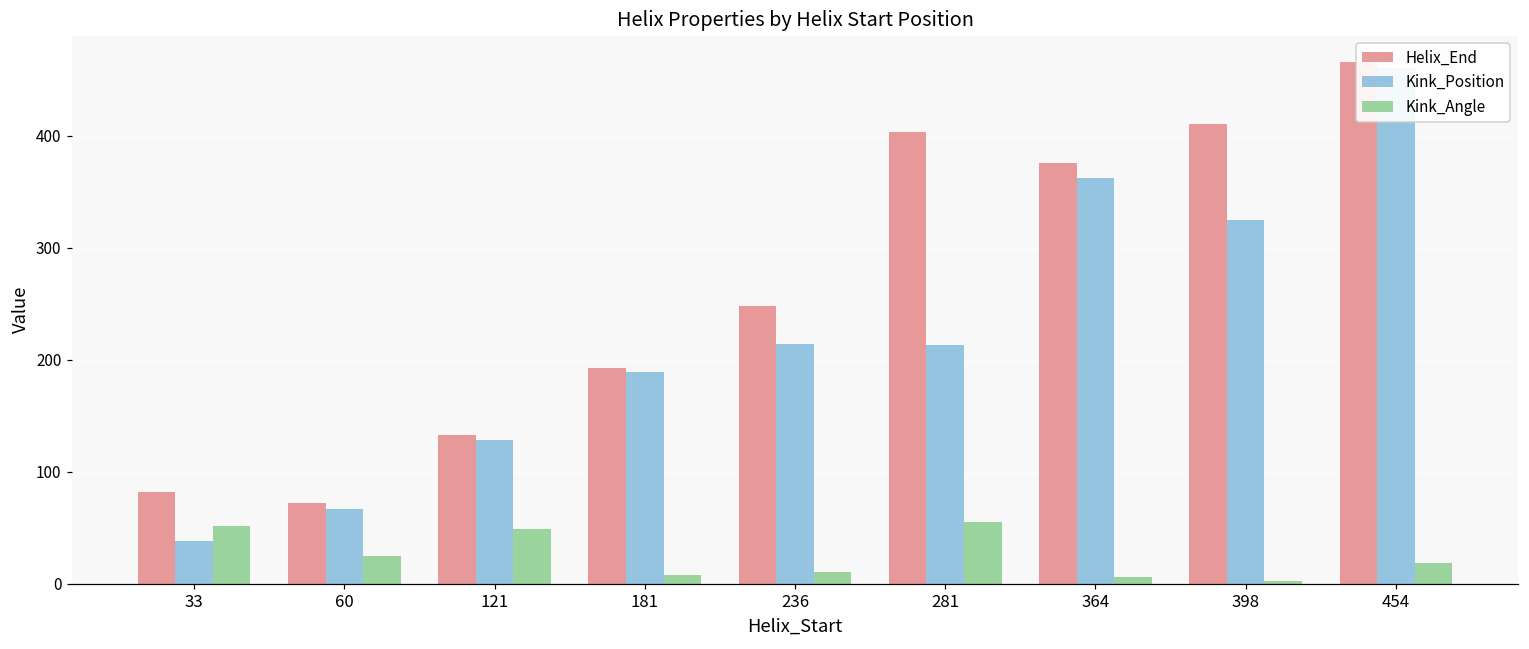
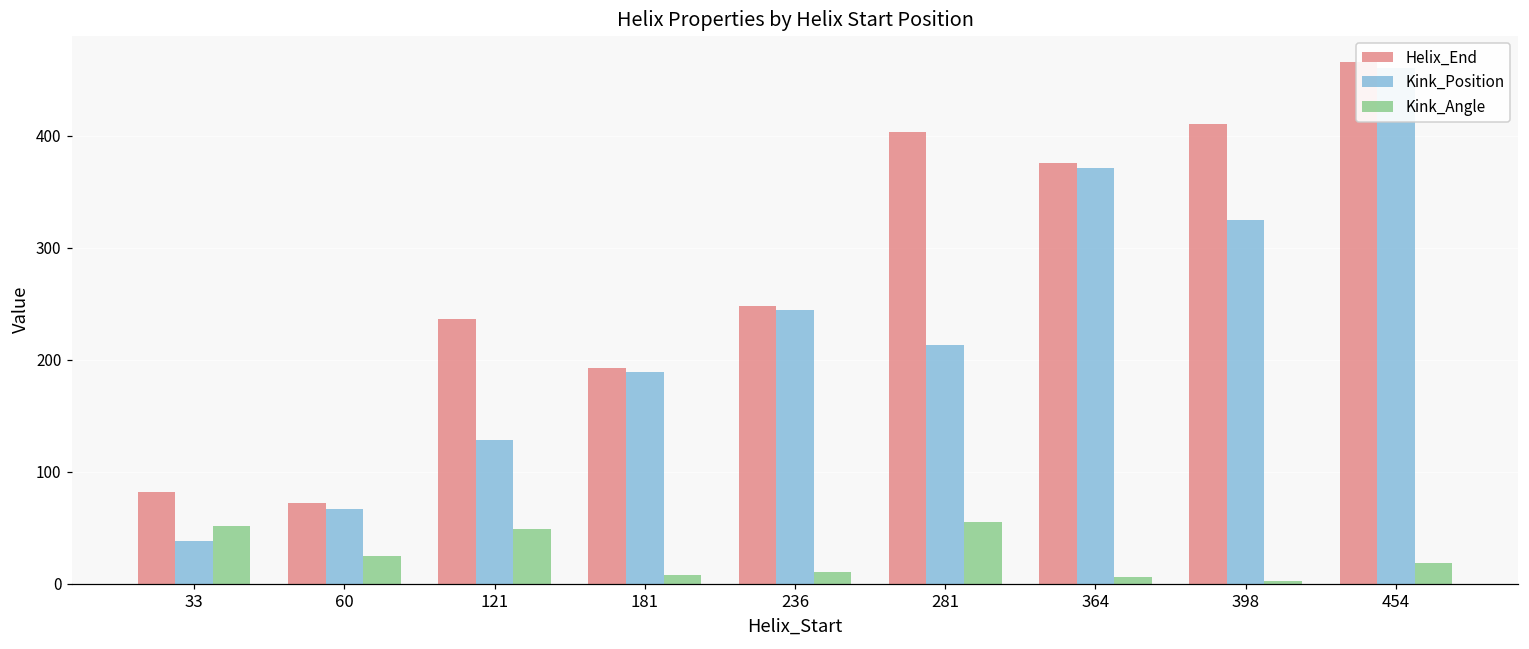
Helix_End, 121: 133 -> 236
Kink_Position, 236: 214 -> 244
Kink_Position, 364: 362 -> 371
